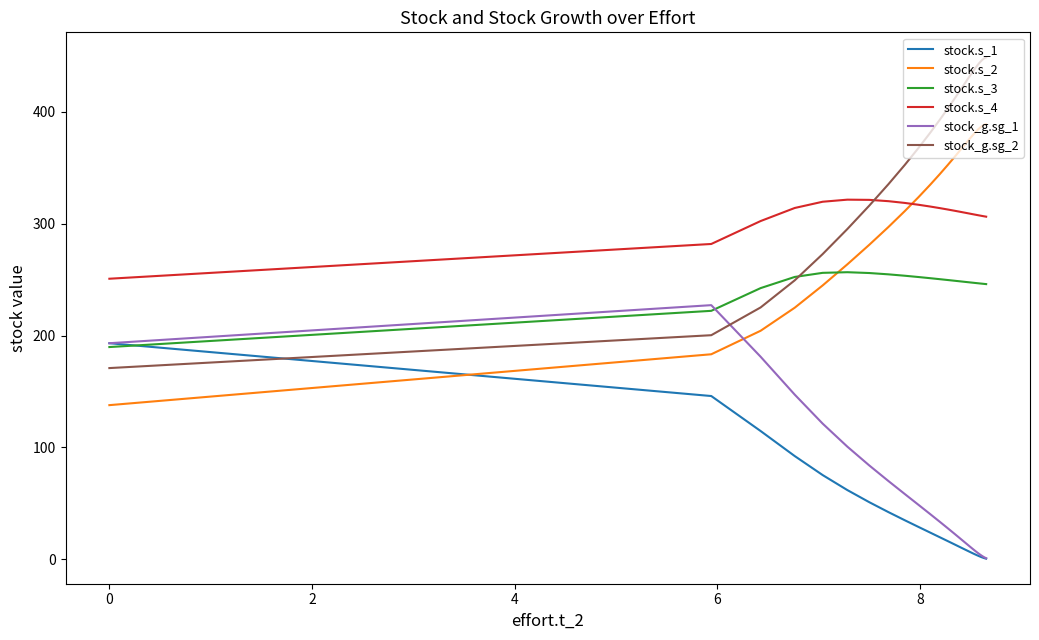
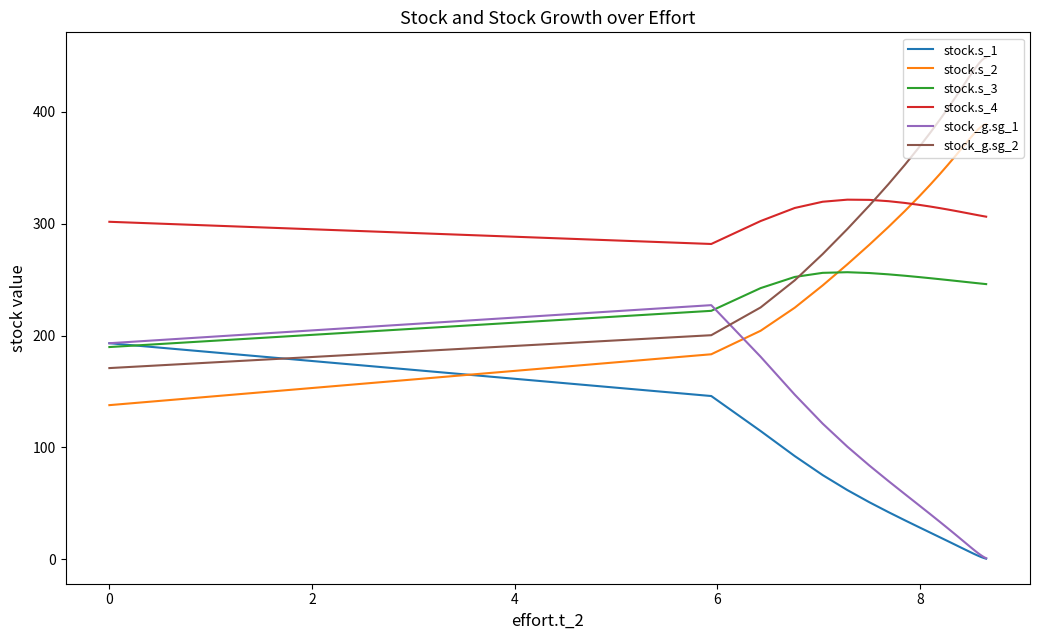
stock.s_4, 0: 251 -> 302
